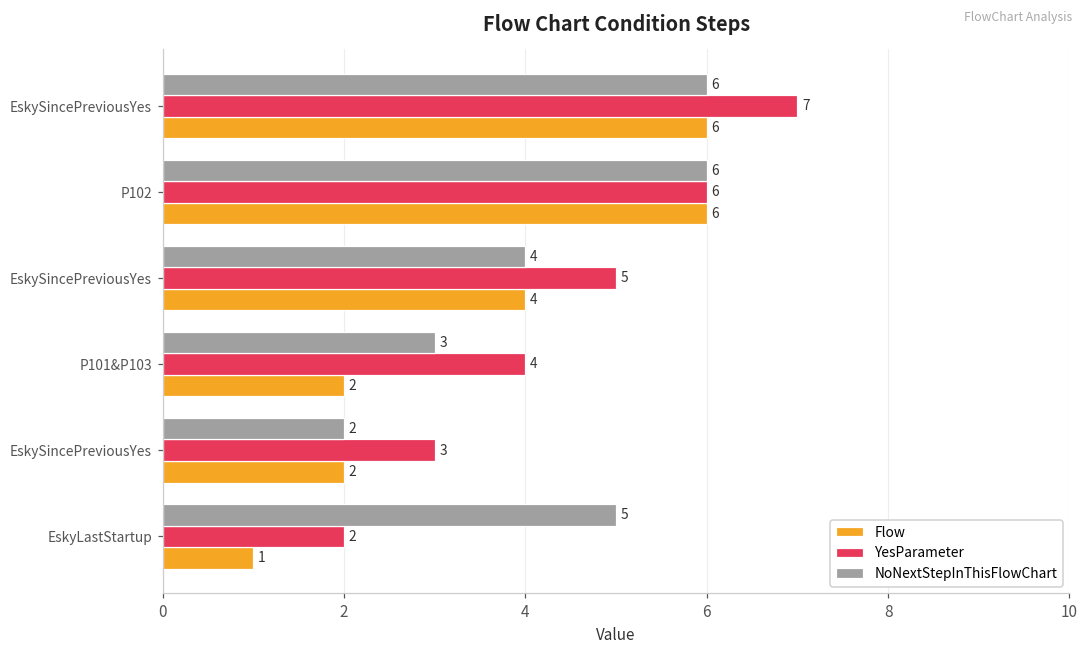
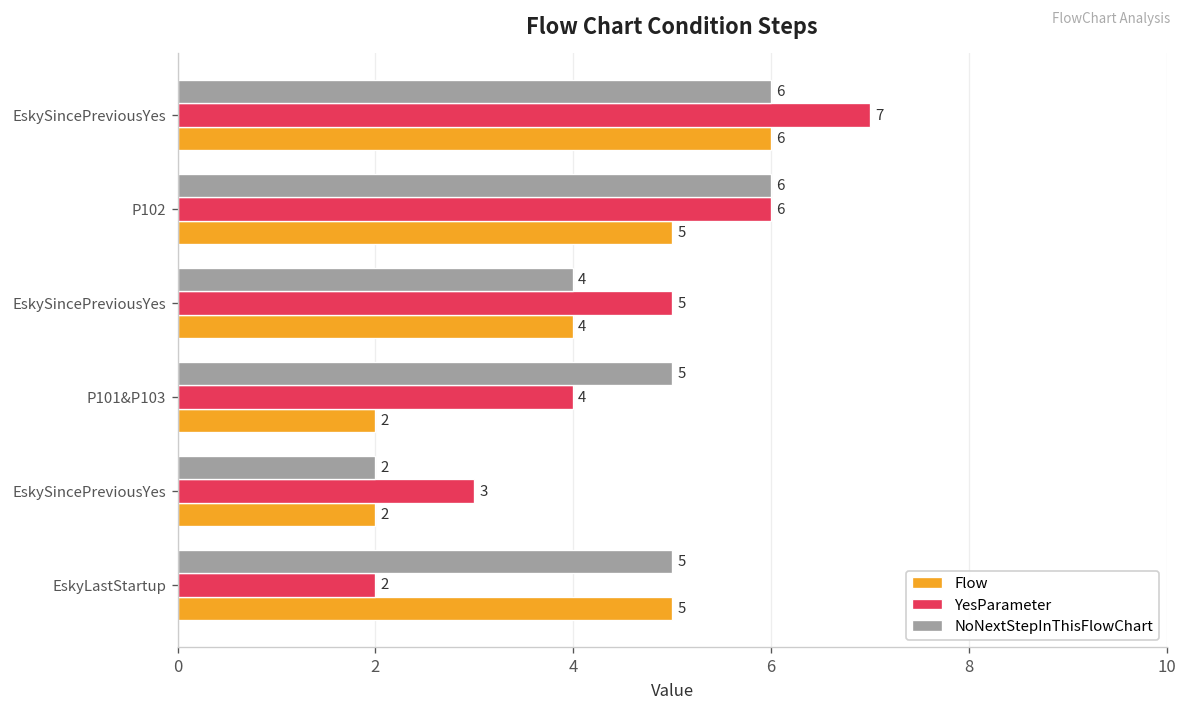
Flow, P102: 6 -> 5
NoNextStepInThisFlowChart, P101&P103: 3 -> 5
Flow, EskyLastStartup: 1 -> 5
